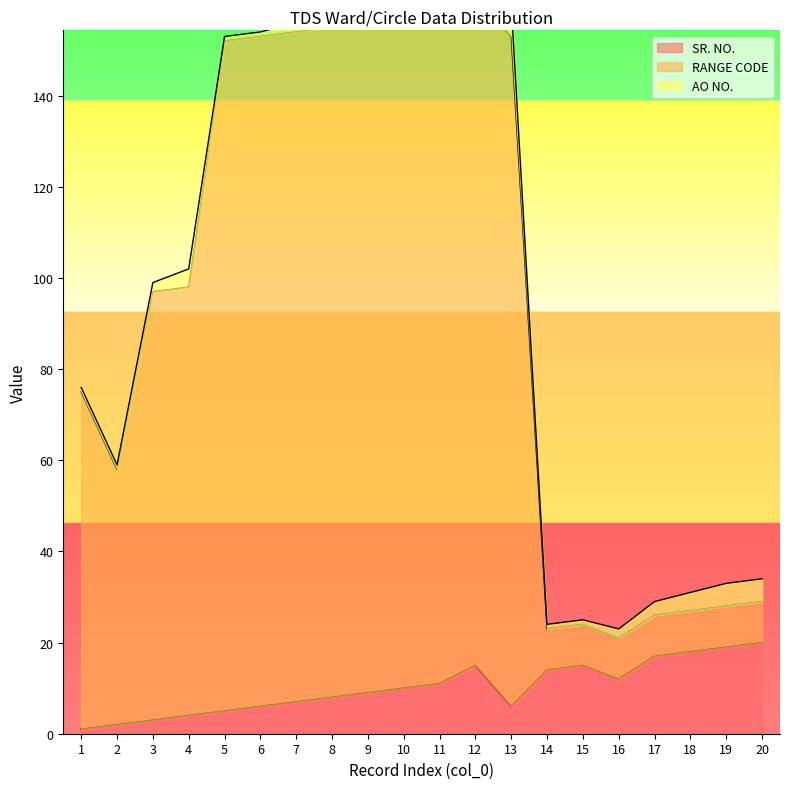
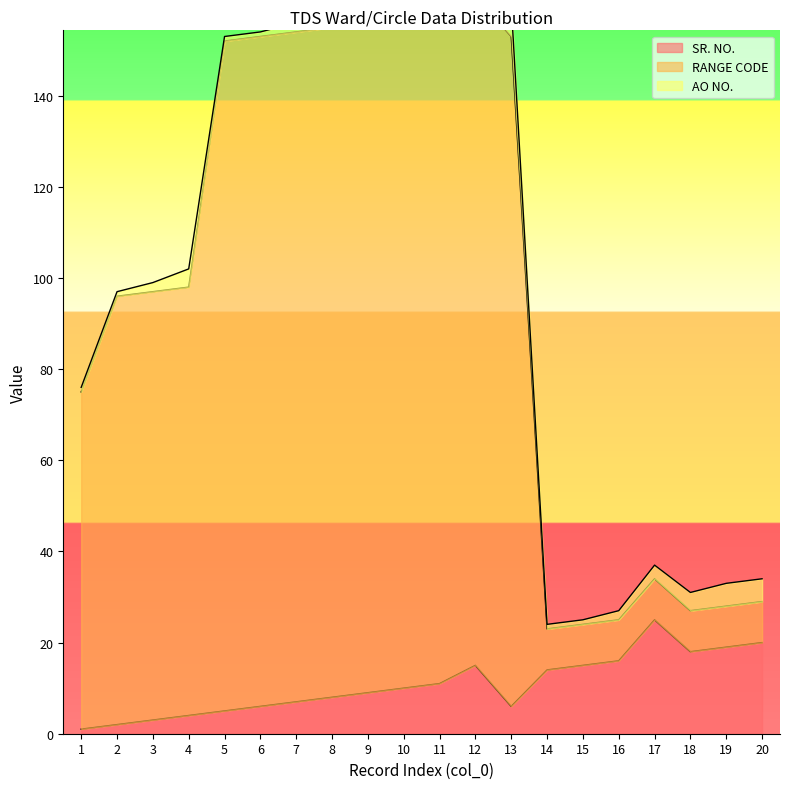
RANGE CODE, 2: 56 -> 94
SR. NO., 16: 12 -> 16
SR. NO., 17: 17 -> 25
